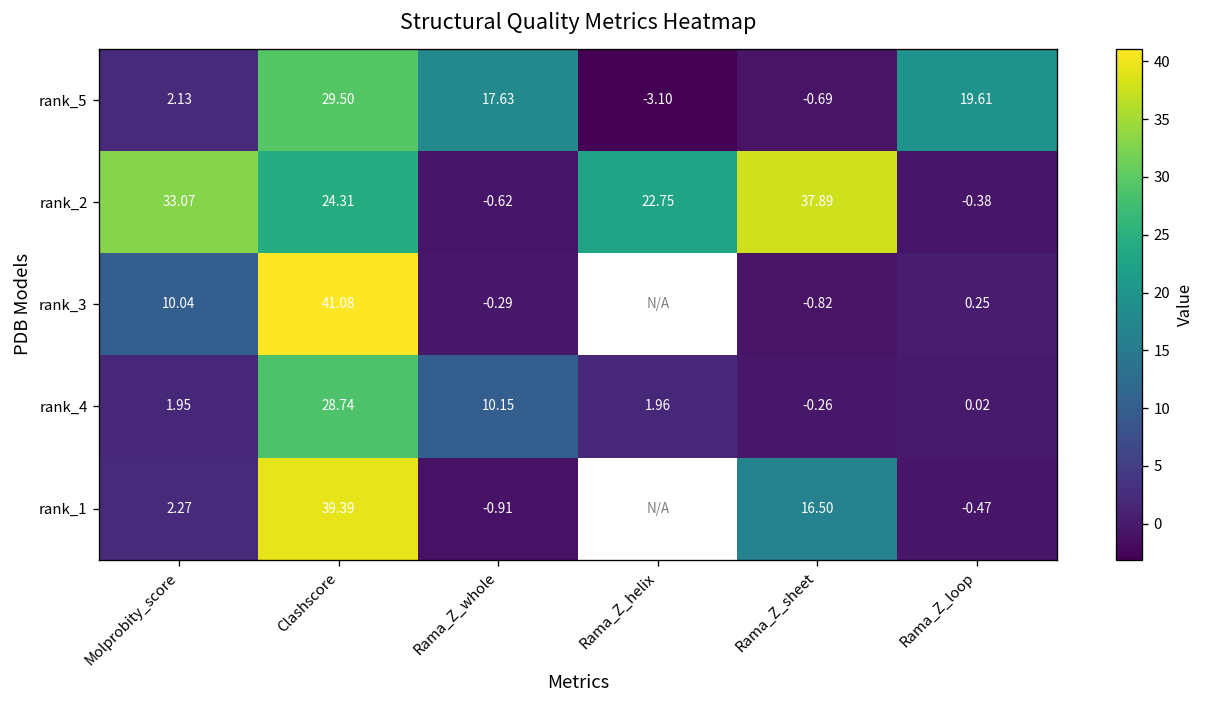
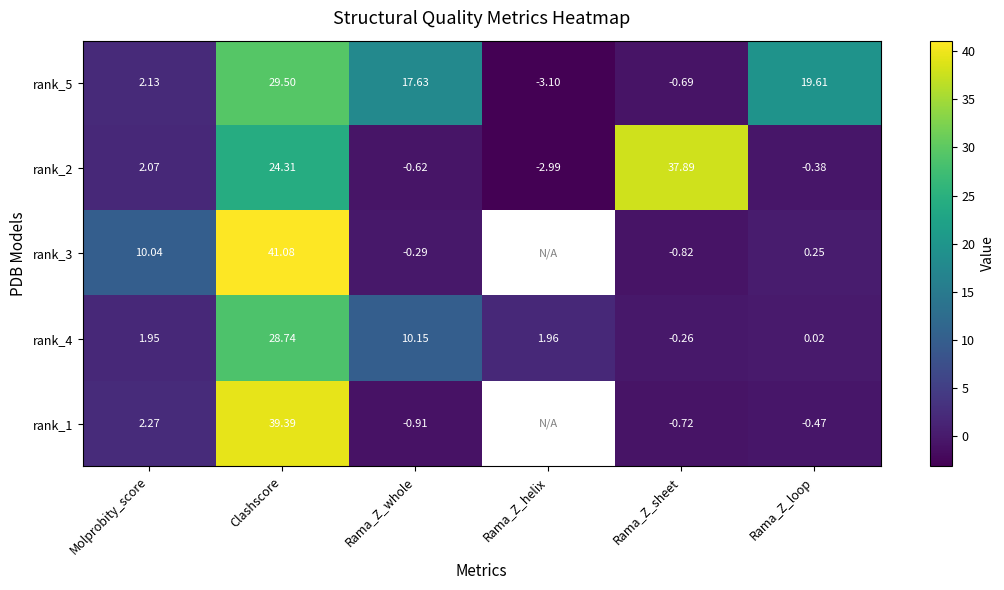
rank_2, Molprobity_score: 33.07 -> 2.07
rank_2, Rama_Z_helix: 22.75 -> -2.99
rank_1, Rama_Z_sheet: 16.50 -> -0.72
